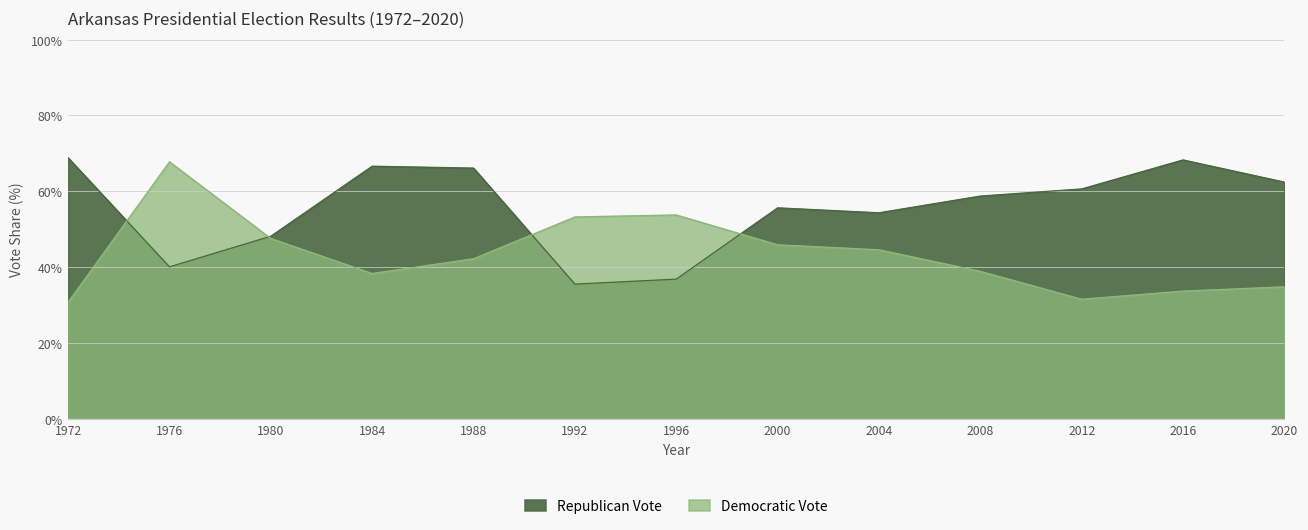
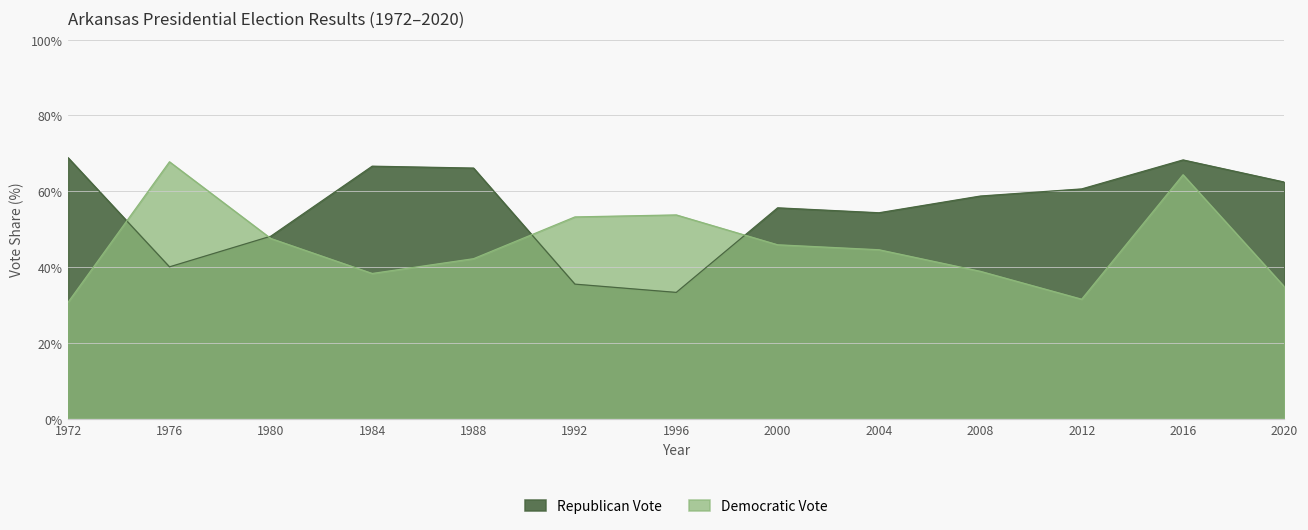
Republican Vote, 1996: 37% -> 33%
Democratic Vote, 2016: 34% -> 64%
